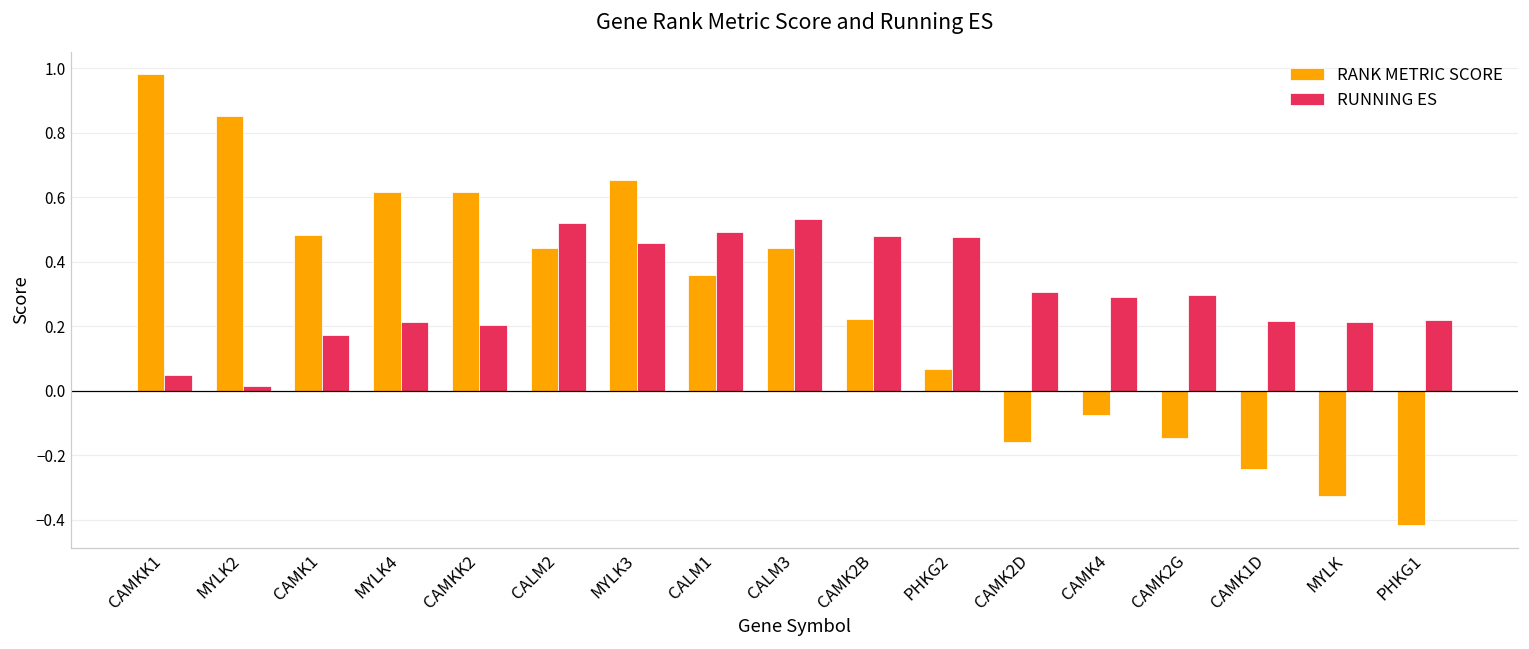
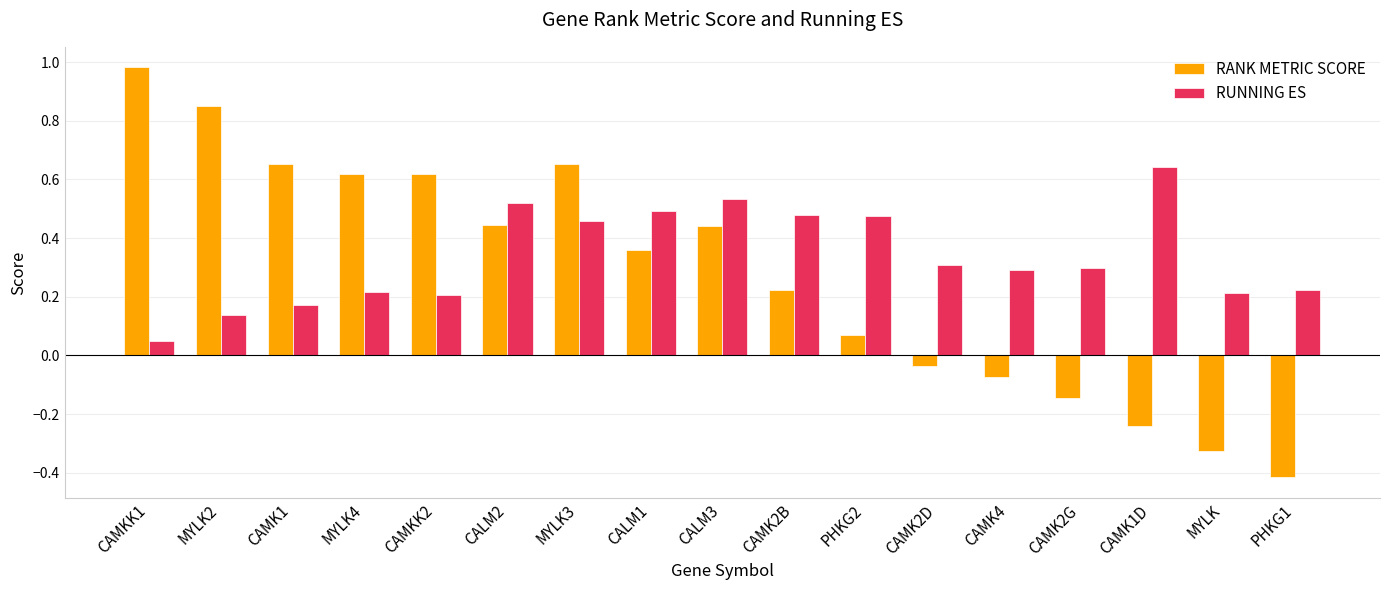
RUNNING ES, MYLK2: 0.01 -> 0.14
RANK METRIC SCORE, CAMK1: 0.48 -> 0.65
RANK METRIC SCORE, CAMK2D: -0.16 -> -0.04
RUNNING ES, CAMK1D: 0.22 -> 0.64
